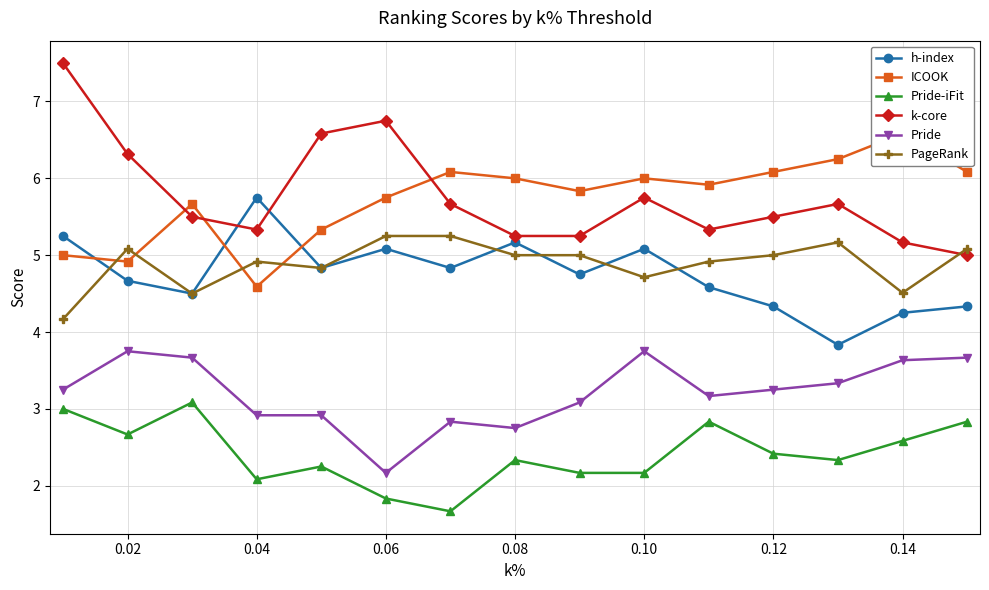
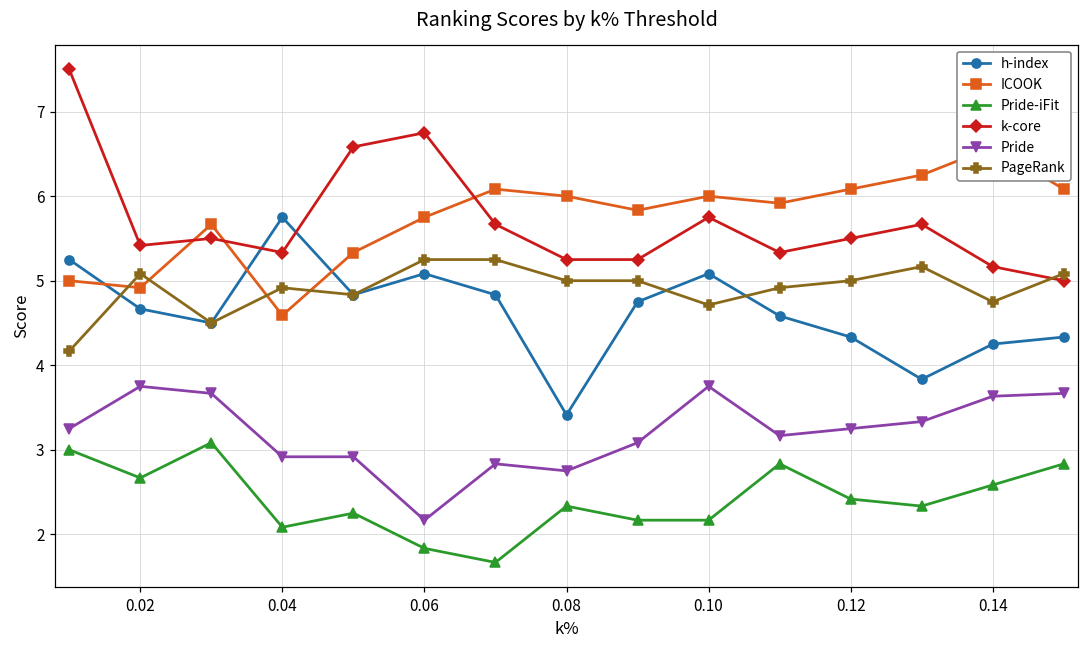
k-core, 0.02: 6.3 -> 5.4
h-index, 0.08: 5.2 -> 3.4
PageRank, 0.14: 4.5 -> 4.8
